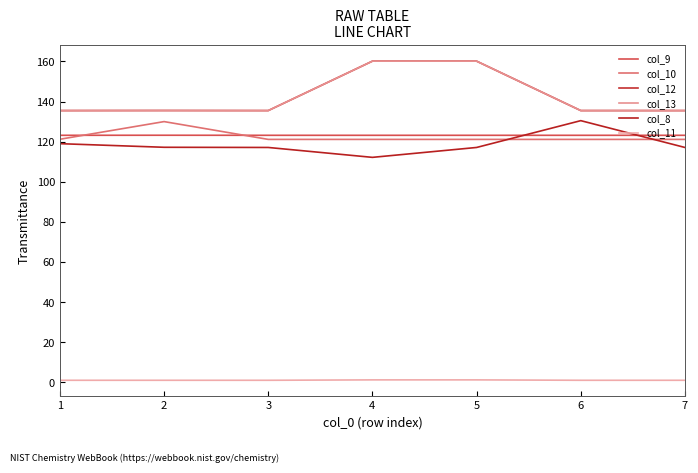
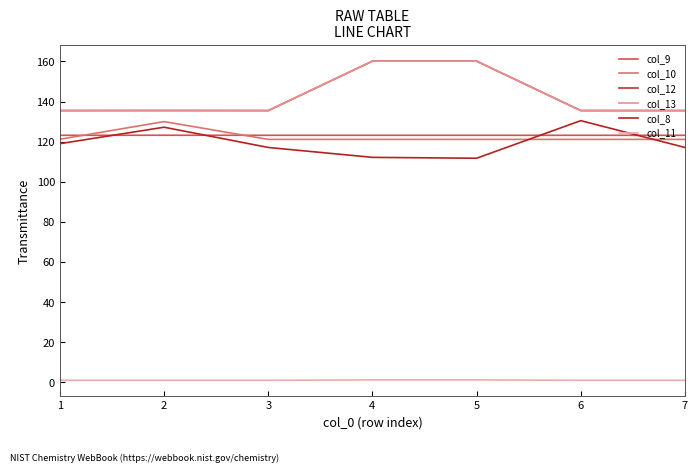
col_8, 2: 117 -> 127
col_8, 5: 117 -> 112
